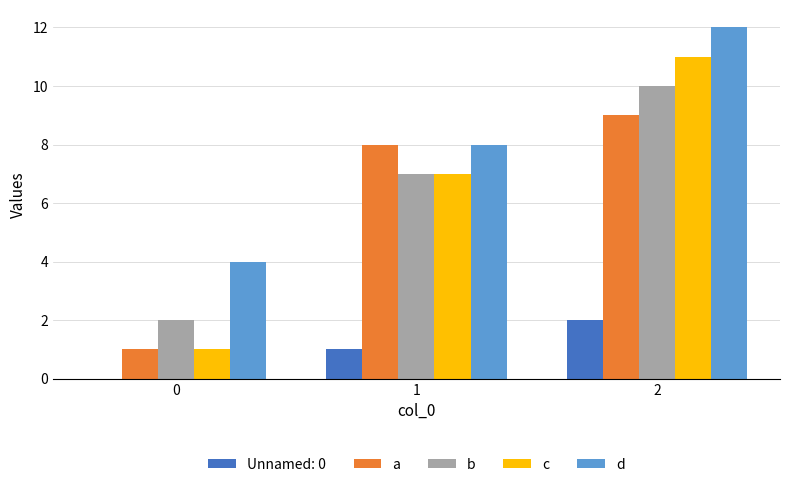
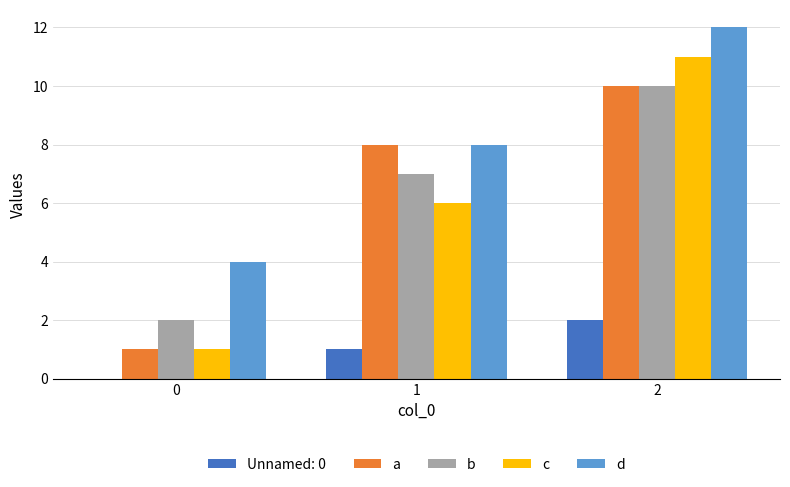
c, 1: 7 -> 6
a, 2: 9 -> 10
